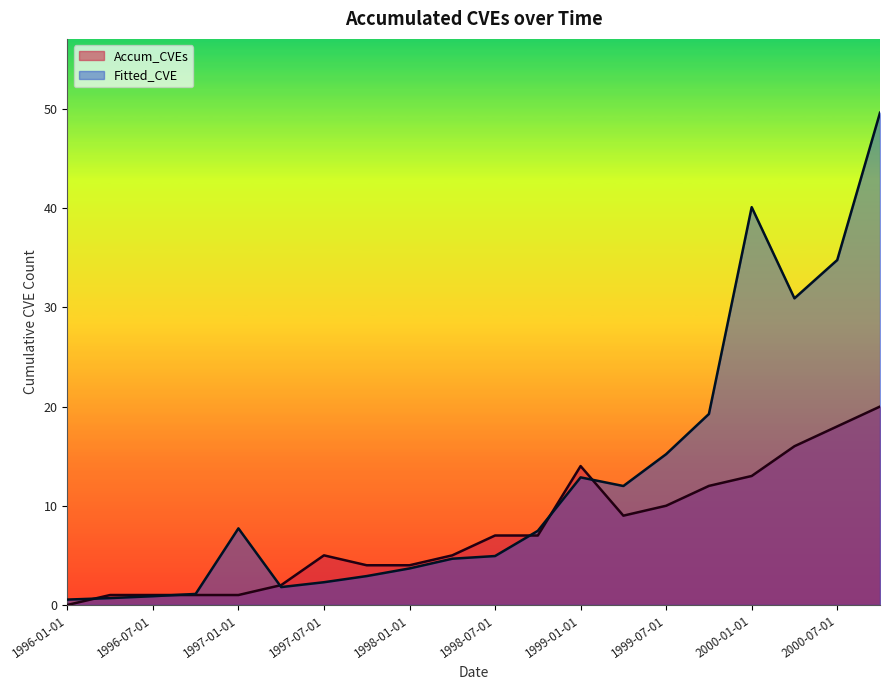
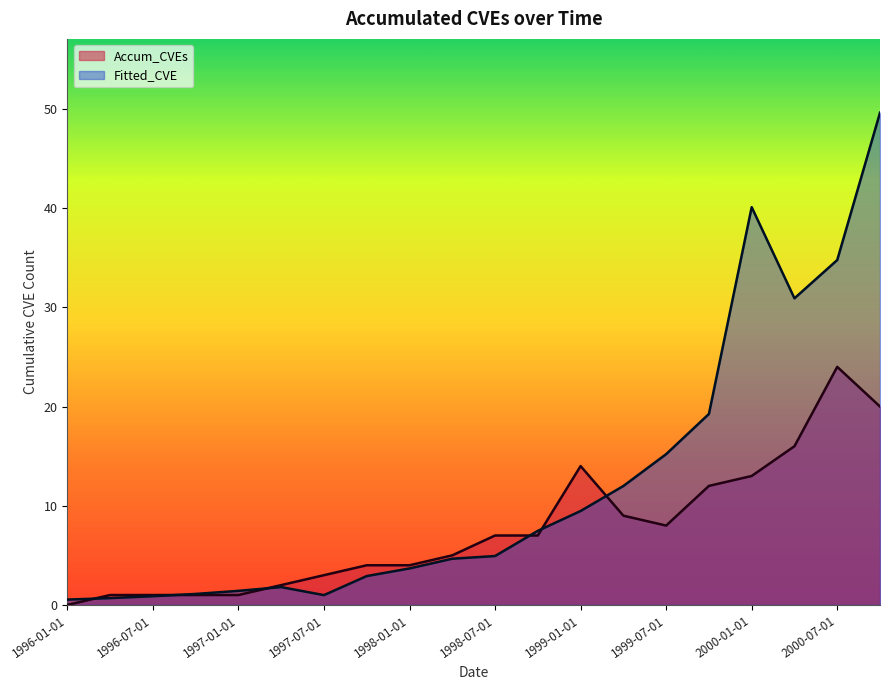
Fitted_CVE, 1997-01-01: 8 -> 1
Accum_CVEs, 1997-07-01: 5 -> 3
Fitted_CVE, 1997-07-01: 2 -> 1
Fitted_CVE, 1999-01-01: 13 -> 9
Accum_CVEs, 1999-07-01: 10 -> 8
Accum_CVEs, 2000-07-01: 18 -> 24
